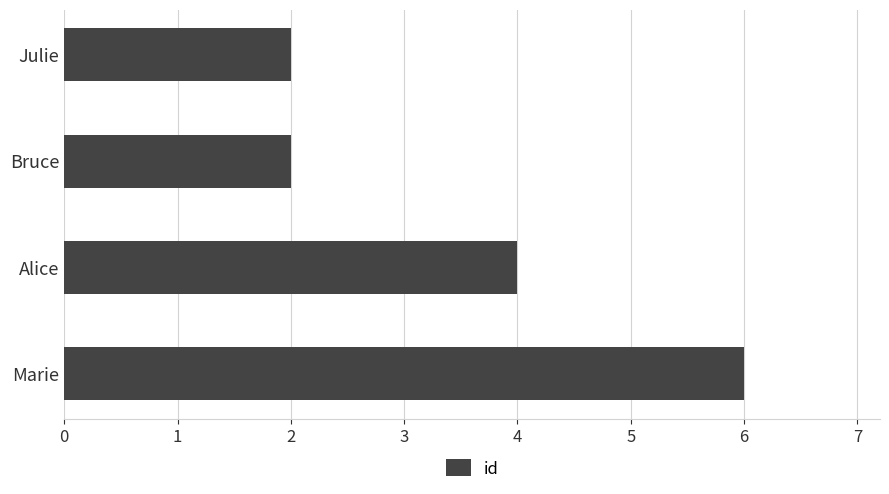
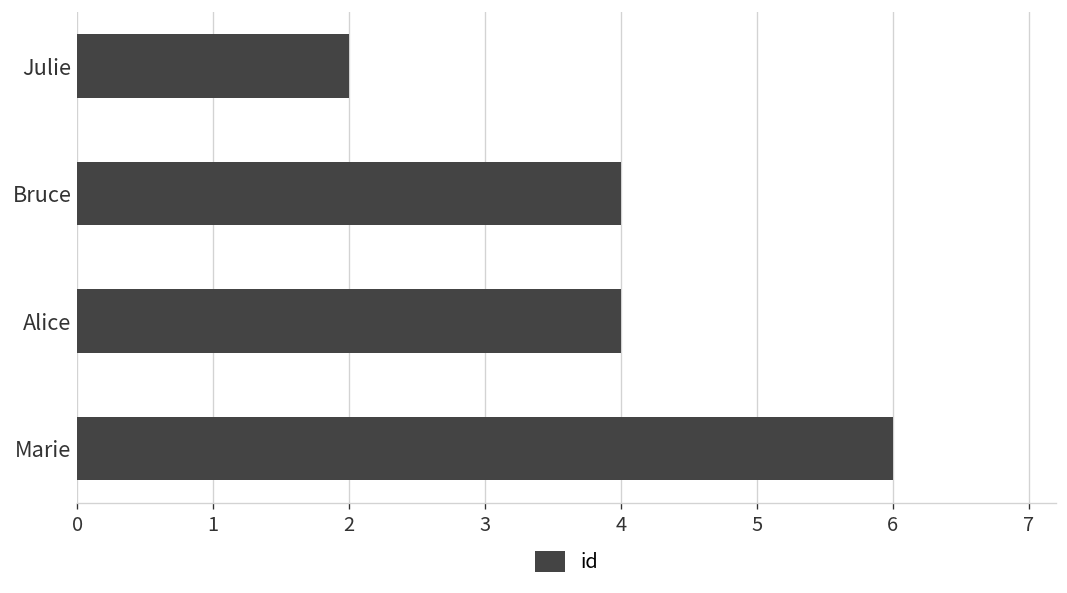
Bruce: 2 -> 4
